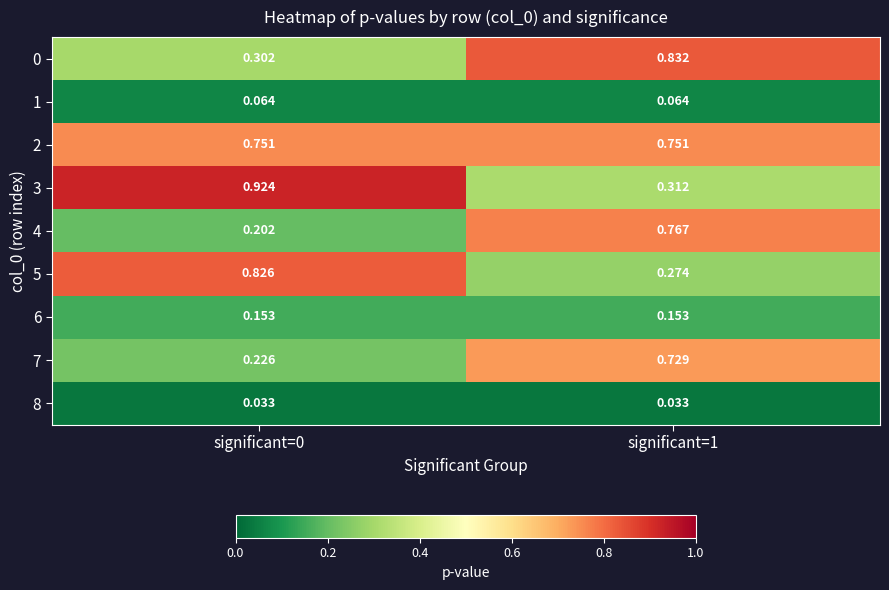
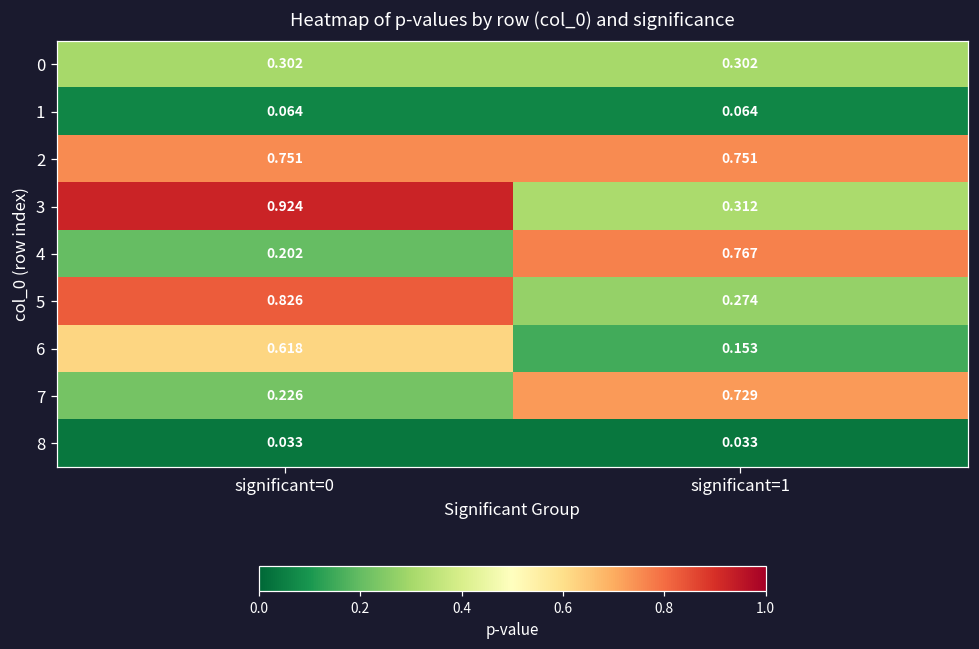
0, significant=1: 0.832 -> 0.302
6, significant=0: 0.153 -> 0.618
